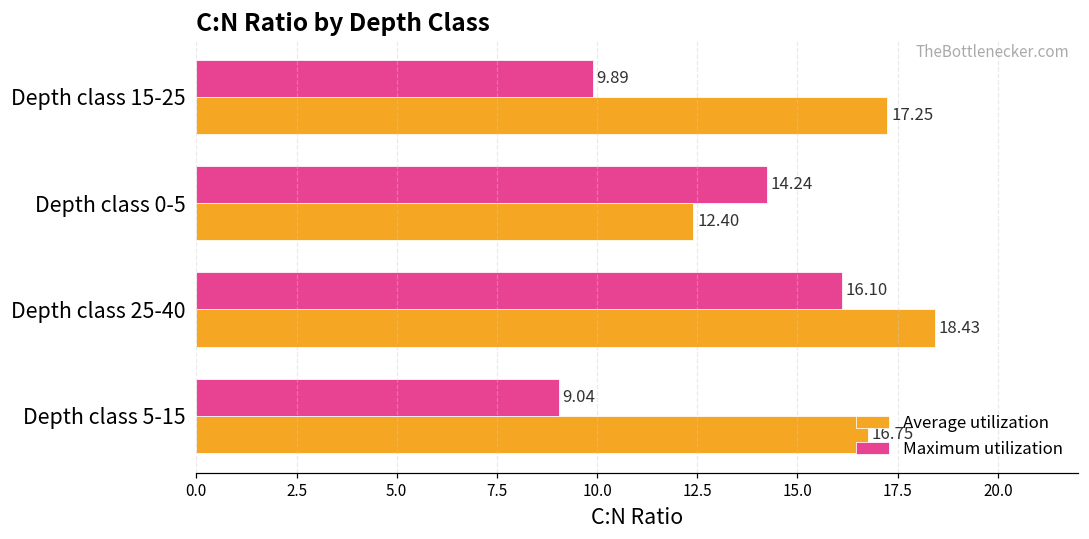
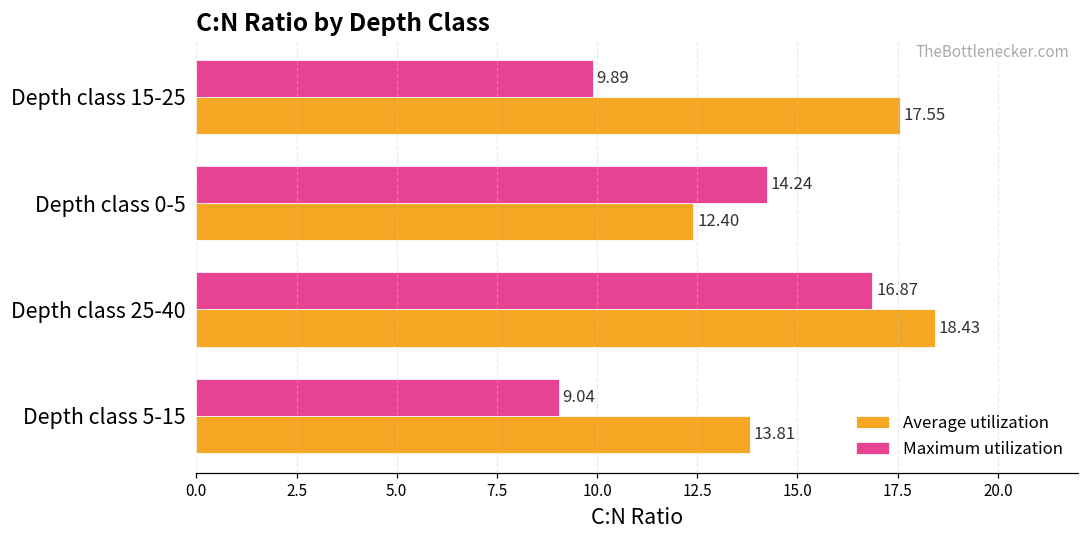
Average utilization, Depth class 15-25: 17.25 -> 17.55
Maximum utilization, Depth class 25-40: 16.10 -> 16.87
Average utilization, Depth class 5-15: 16.75 -> 13.81
